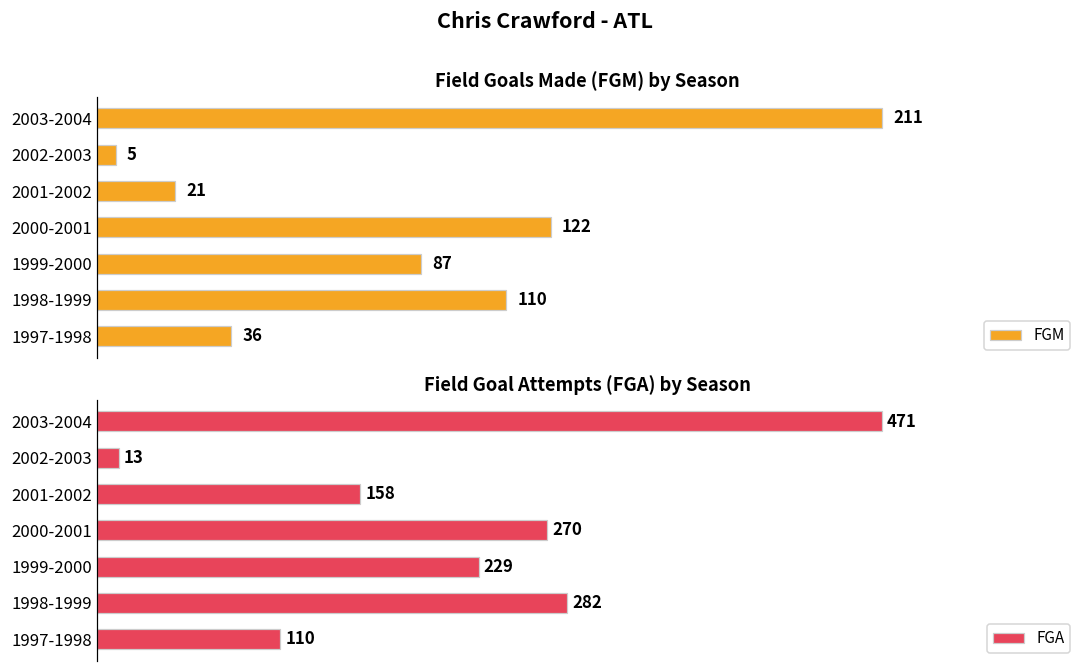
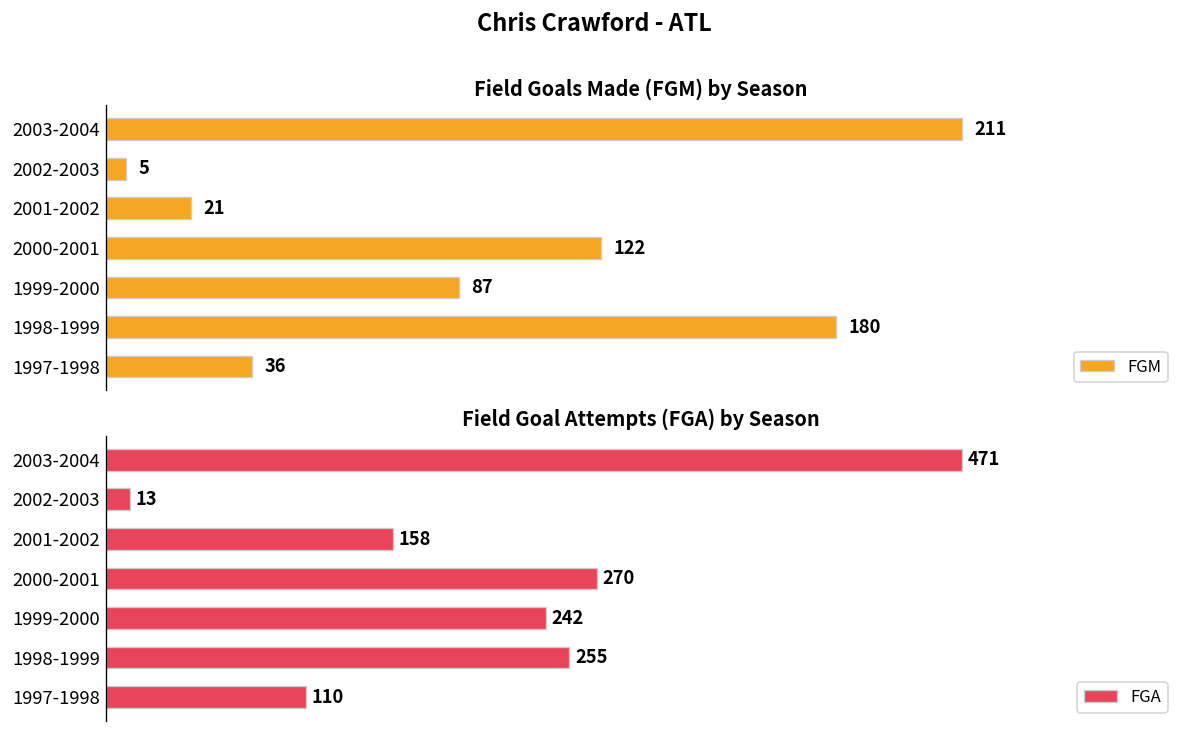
Field Goals Made (FGM) by Season, 1998-1999: 110 -> 180
Field Goal Attempts (FGA) by Season, 1999-2000: 229 -> 242
Field Goal Attempts (FGA) by Season, 1998-1999: 282 -> 255
